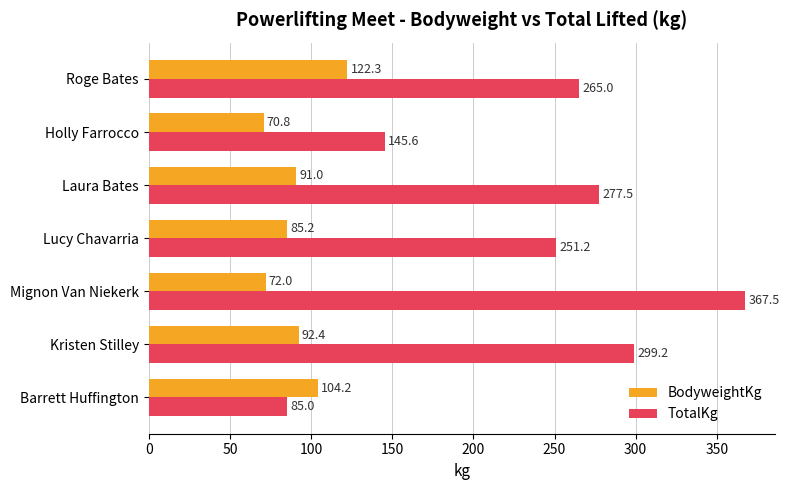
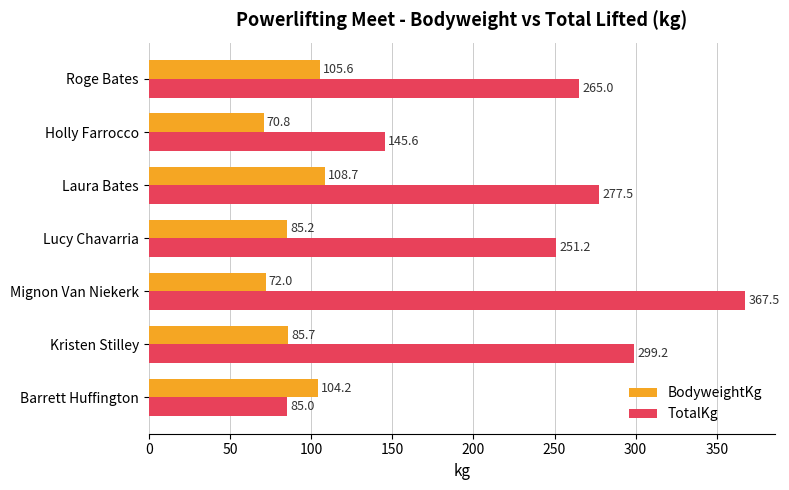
BodyweightKg, Roge Bates: 122.3 -> 105.6
BodyweightKg, Laura Bates: 91.0 -> 108.7
BodyweightKg, Kristen Stilley: 92.4 -> 85.7
